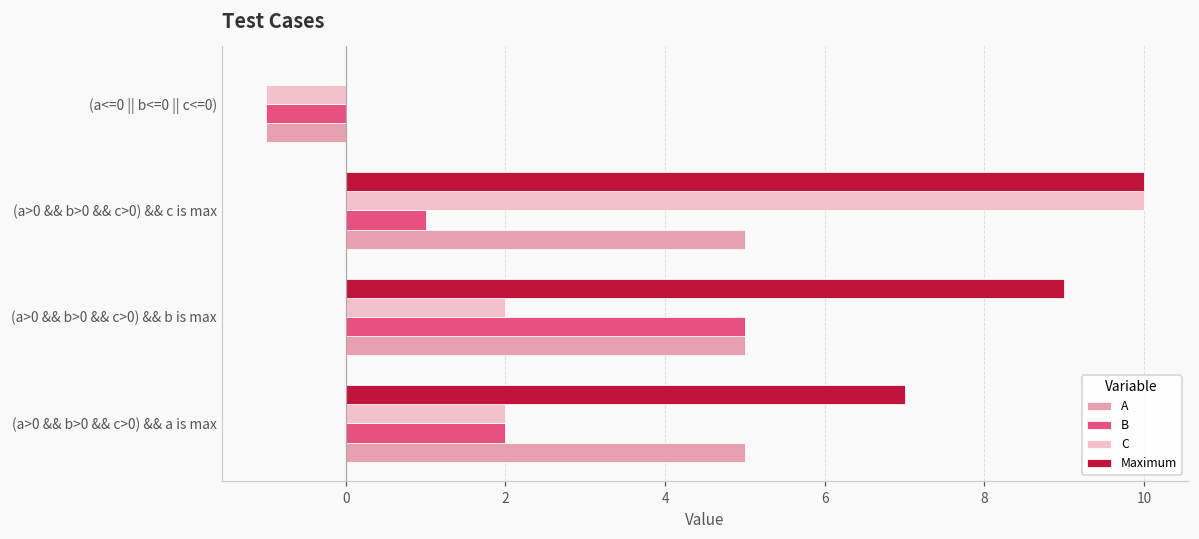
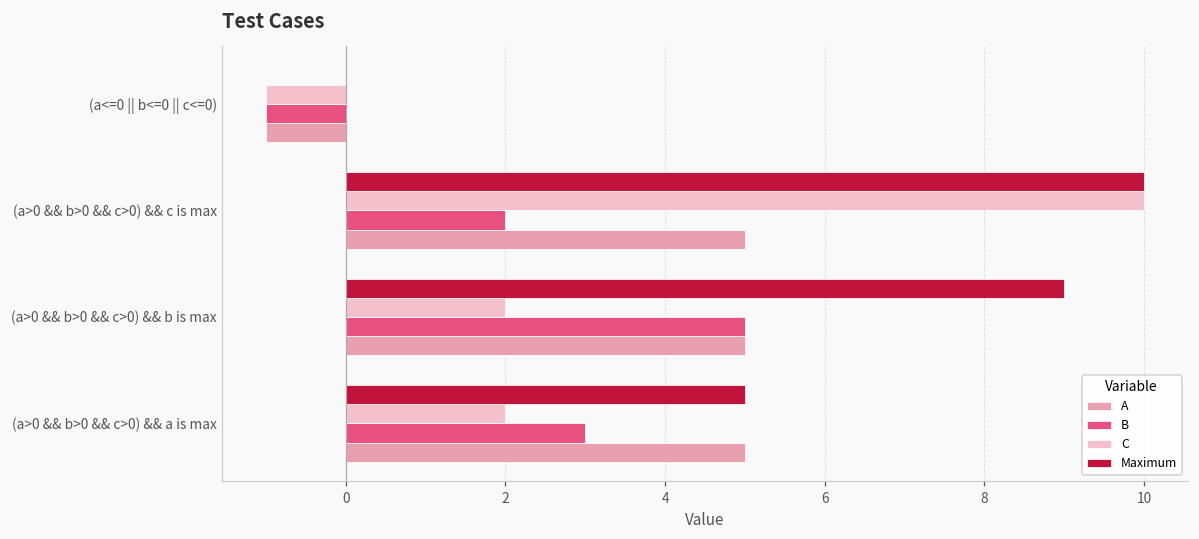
B, (a>0 && b>0 && c>0) && c is max: 1 -> 2
Maximum, (a>0 && b>0 && c>0) && a is max: 7 -> 5
B, (a>0 && b>0 && c>0) && a is max: 2 -> 3
